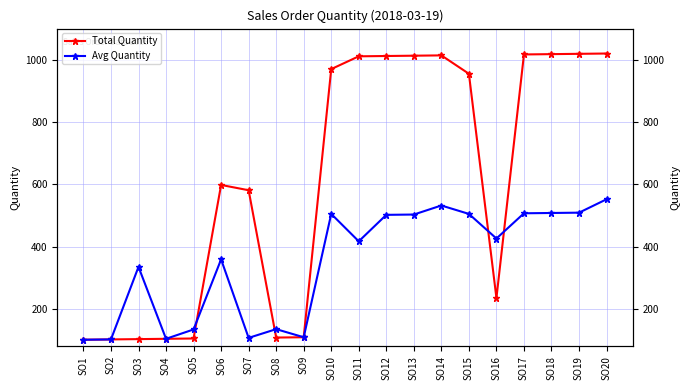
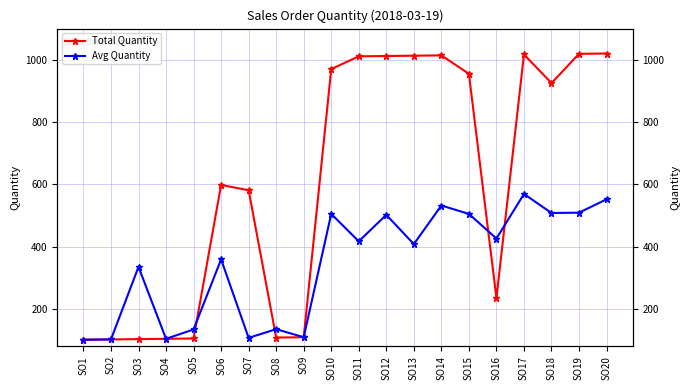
Avg Quantity, SO13: 500 -> 410
Avg Quantity, SO17: 510 -> 570
Total Quantity, SO18: 1020 -> 930
